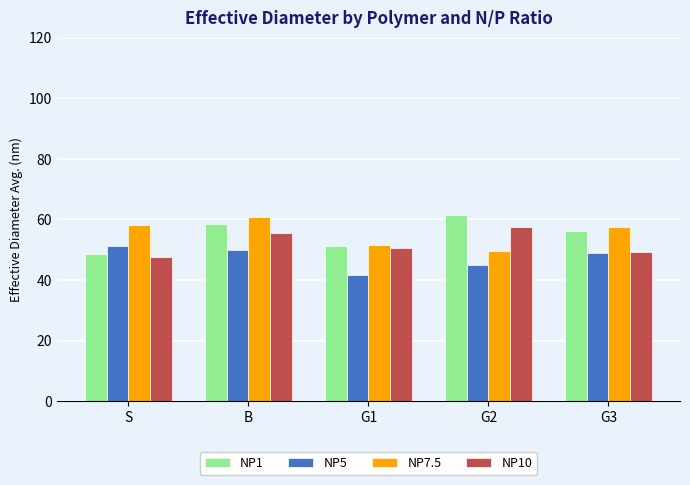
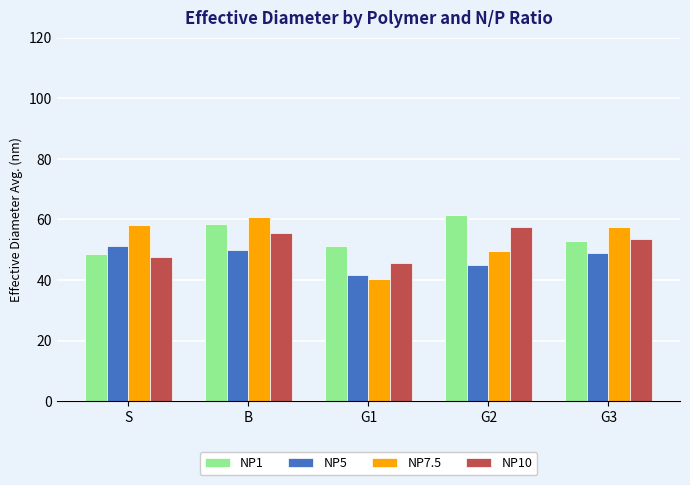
NP7.5, G1: 52 -> 40
NP10, G1: 50 -> 46
NP1, G3: 56 -> 53
NP10, G3: 49 -> 54
